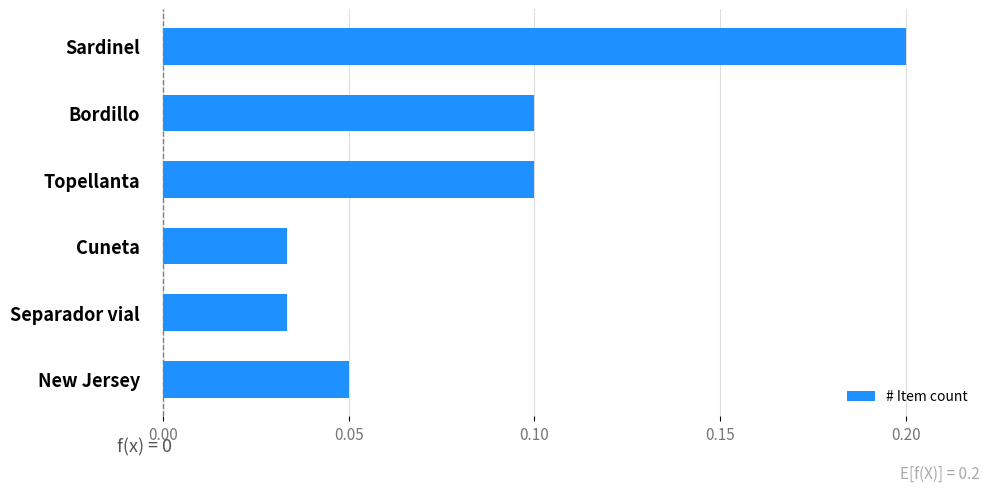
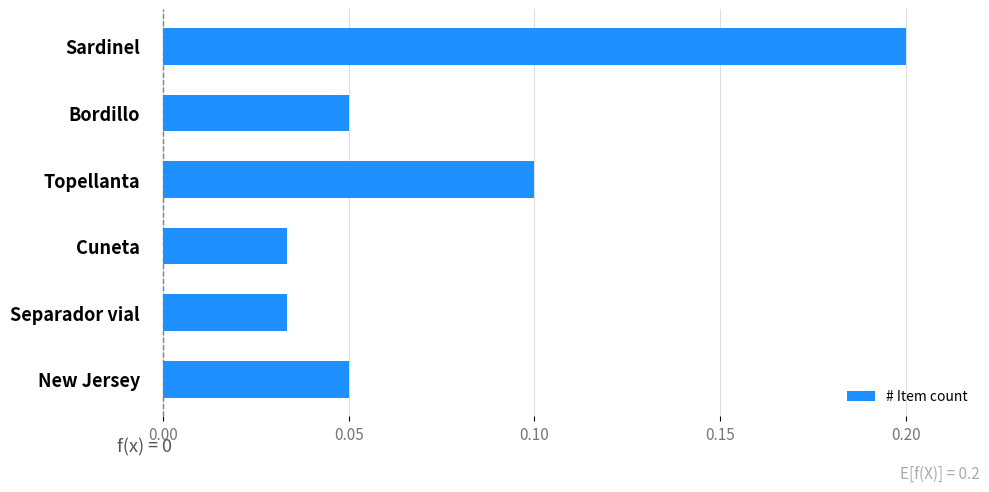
Bordillo: 0.100 -> 0.050
